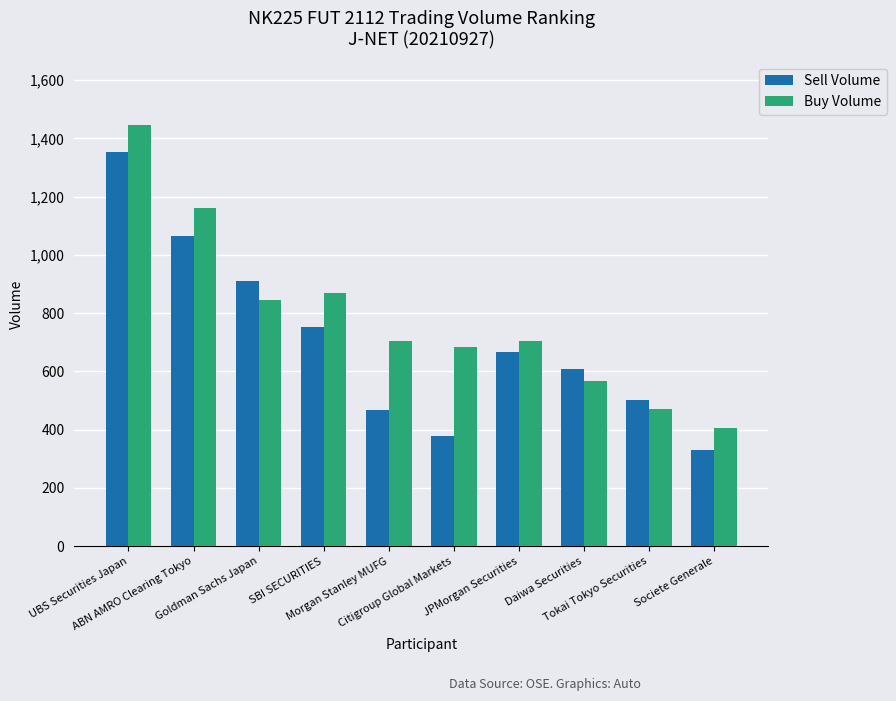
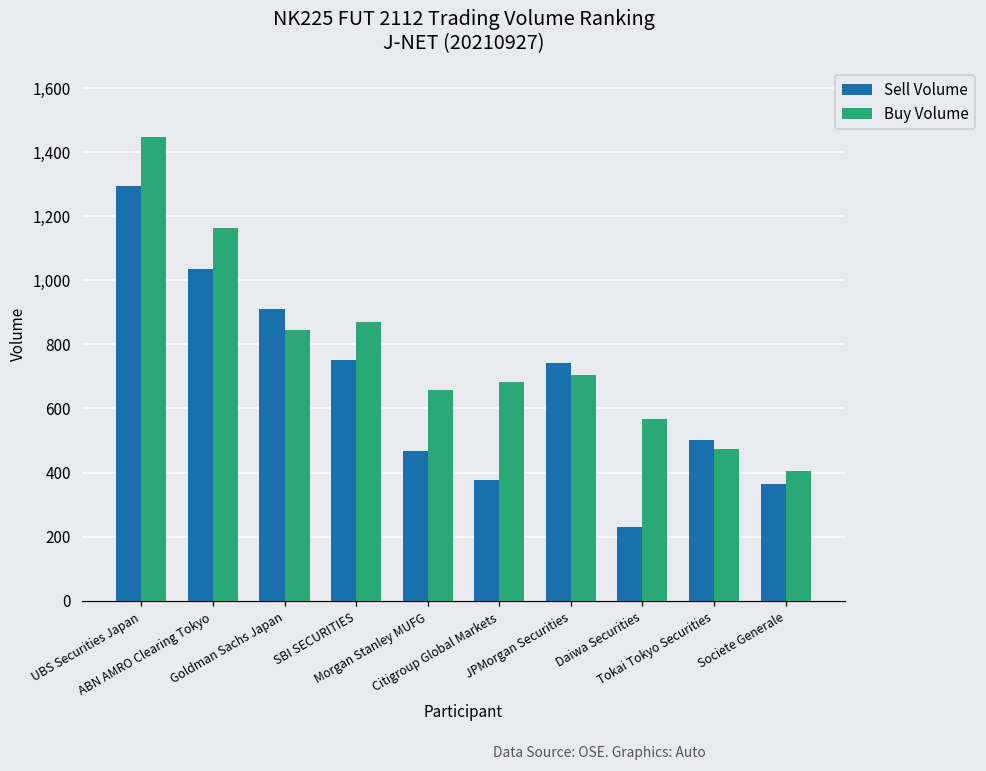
Sell Volume, UBS Securities Japan: 1,350 -> 1,290
Sell Volume, ABN AMRO Clearing Tokyo: 1,060 -> 1,030
Buy Volume, Morgan Stanley MUFG: 710 -> 660
Sell Volume, JPMorgan Securities: 670 -> 740
Sell Volume, Daiwa Securities: 610 -> 230
Sell Volume, Societe Generale: 330 -> 370
